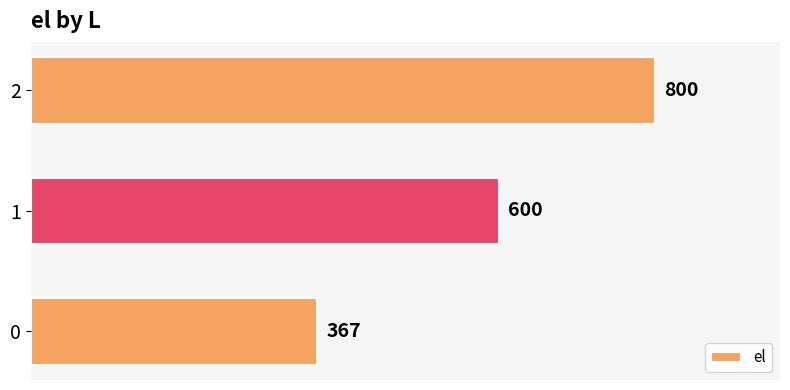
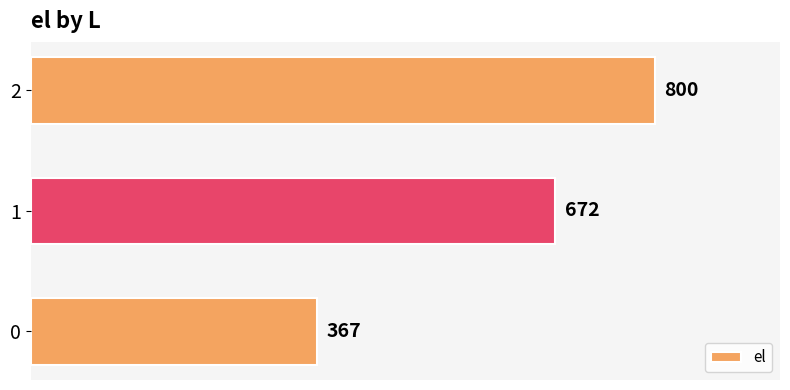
1: 600 -> 672
